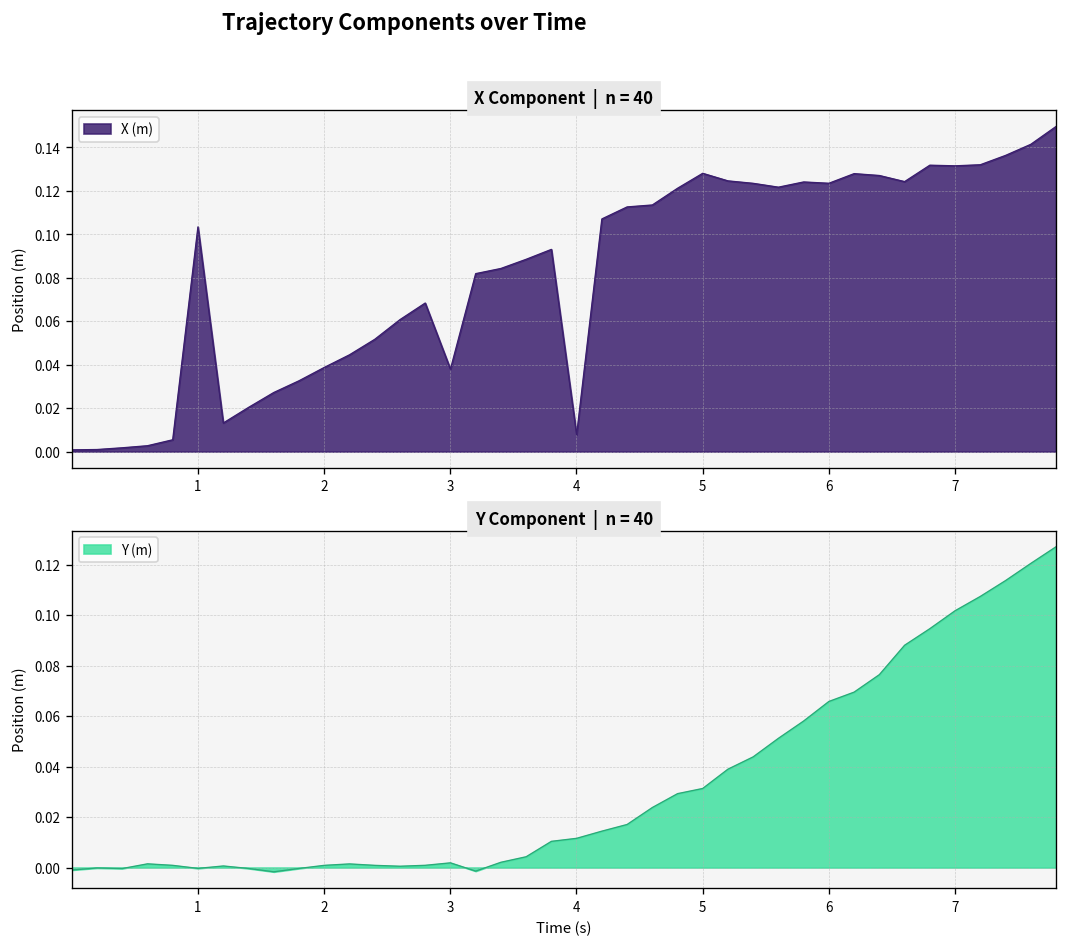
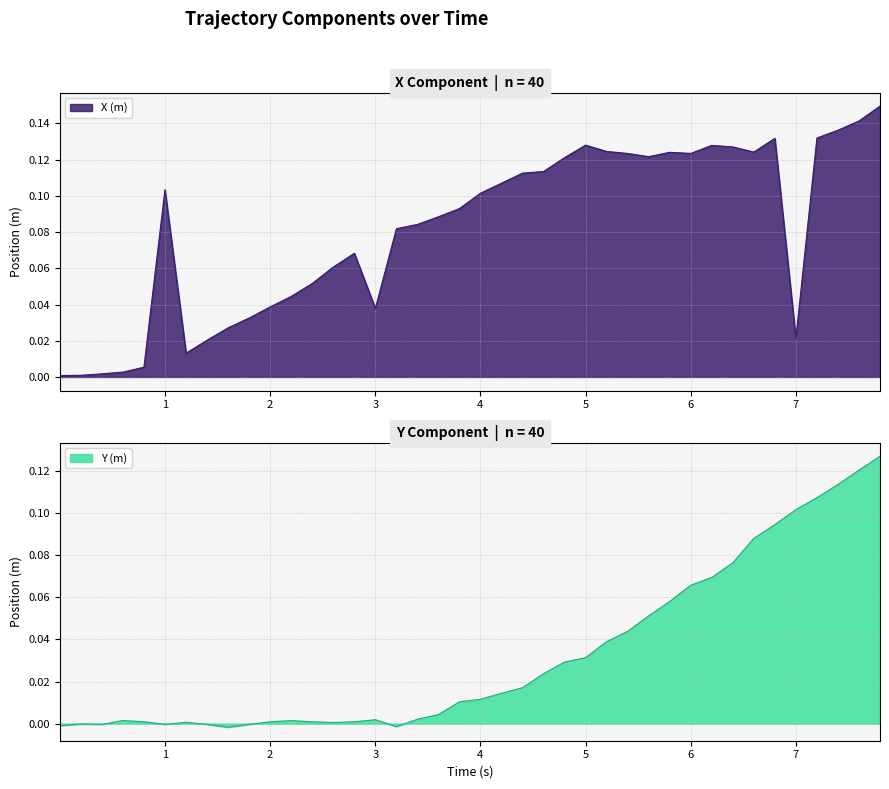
X Component | n = 40, 4: 0.008 -> 0.101
X Component | n = 40, 7: 0.131 -> 0.021
